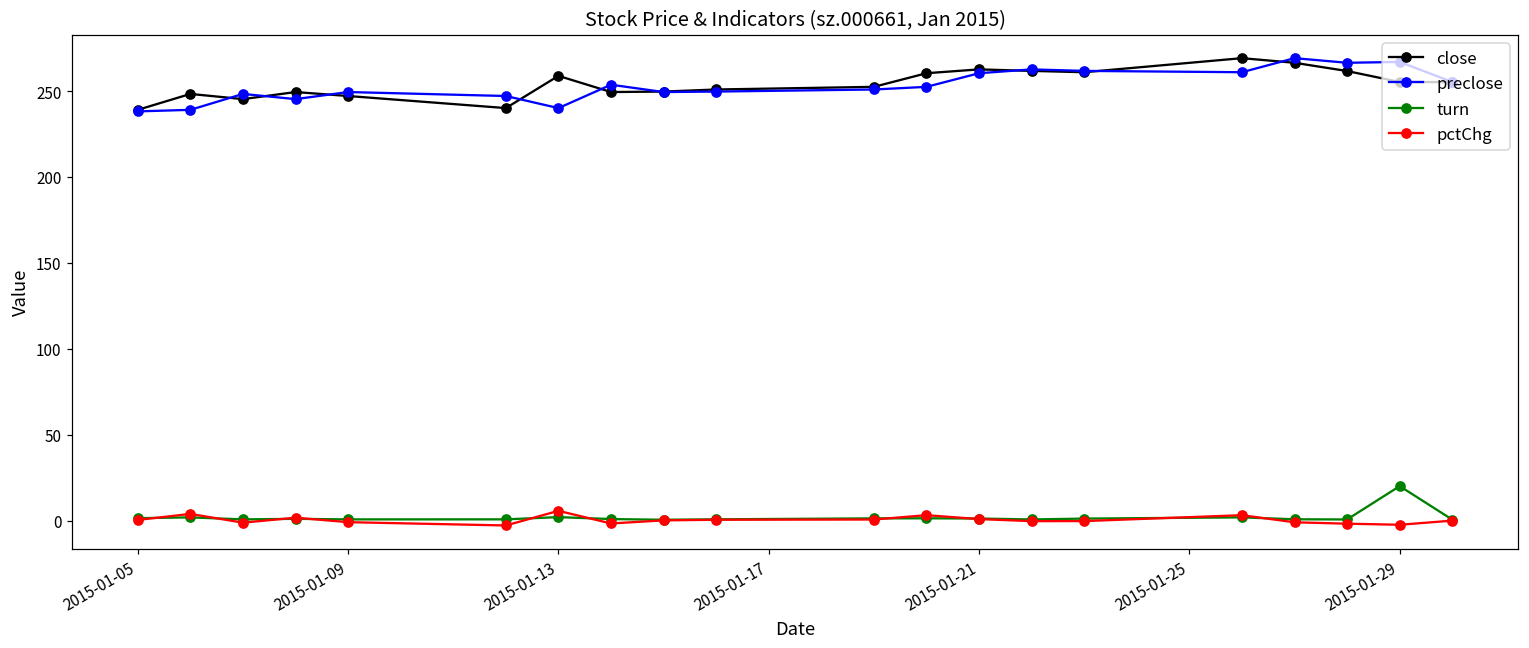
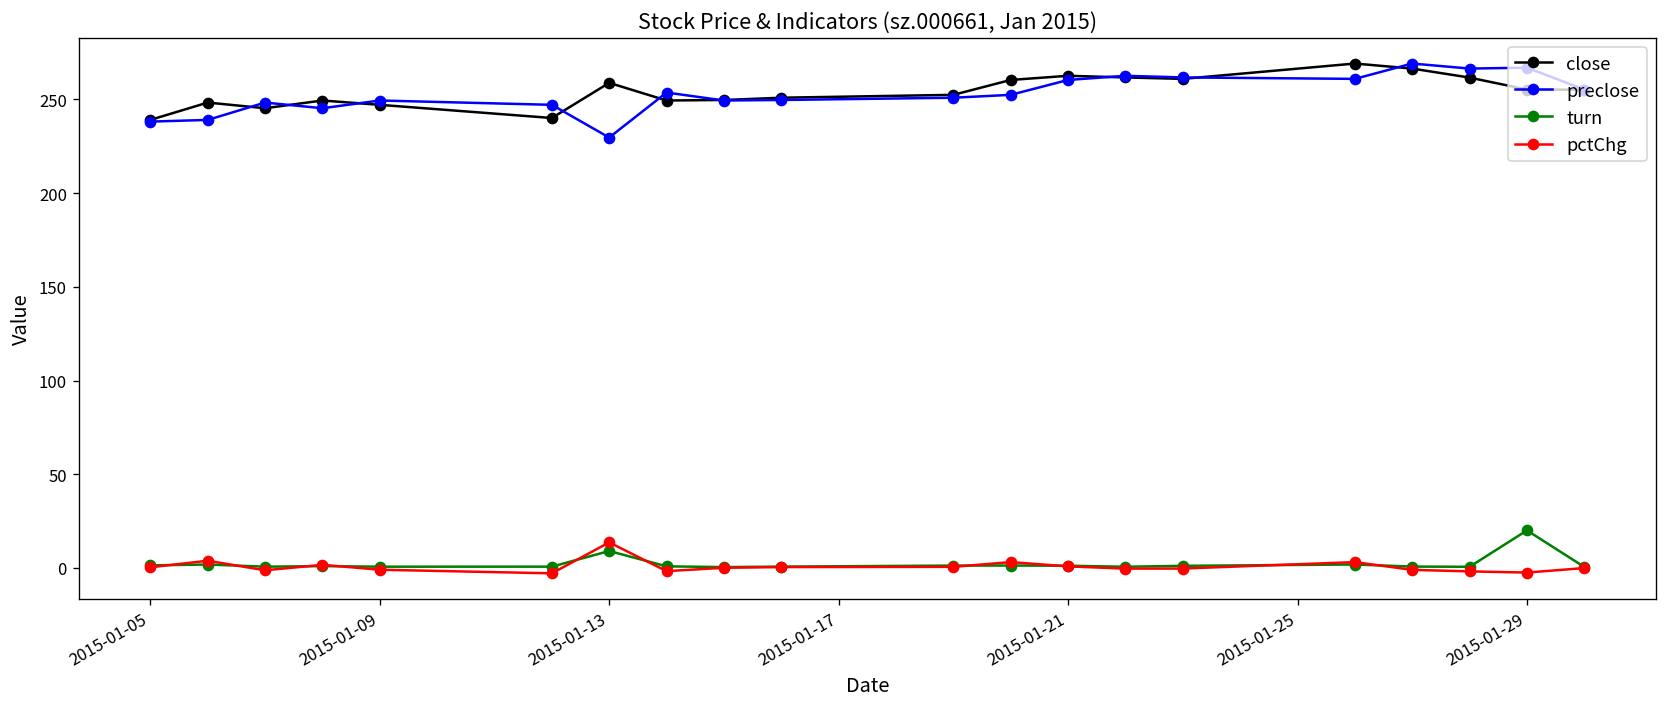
preclose, 2015-01-13: 240 -> 230
turn, 2015-01-13: 2 -> 9
pctChg, 2015-01-13: 6 -> 14
